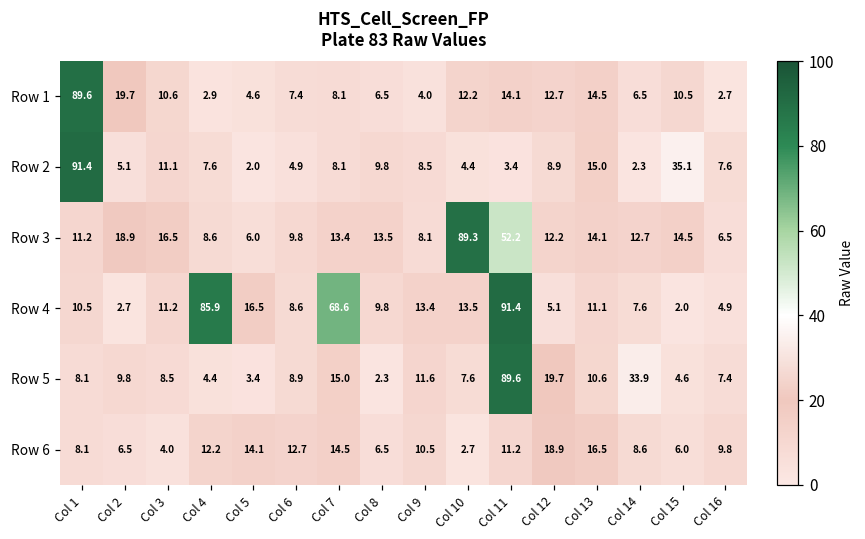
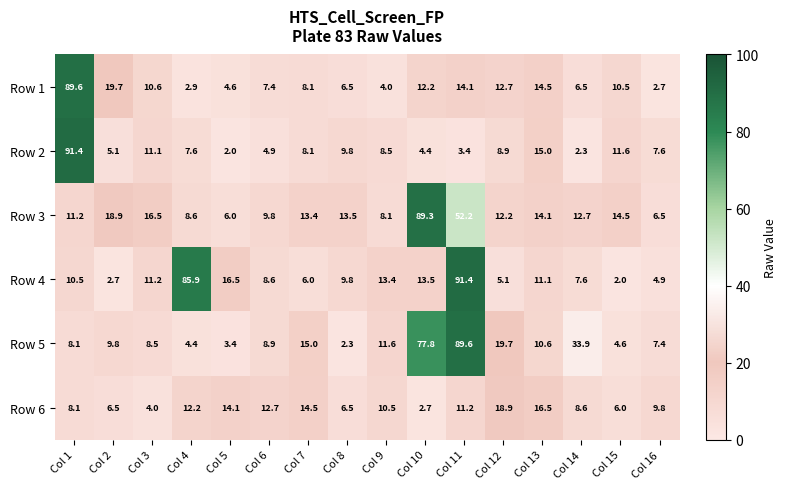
Row 2, Col 15: 35.1 -> 11.6
Row 4, Col 7: 68.6 -> 6.0
Row 5, Col 10: 7.6 -> 77.8
